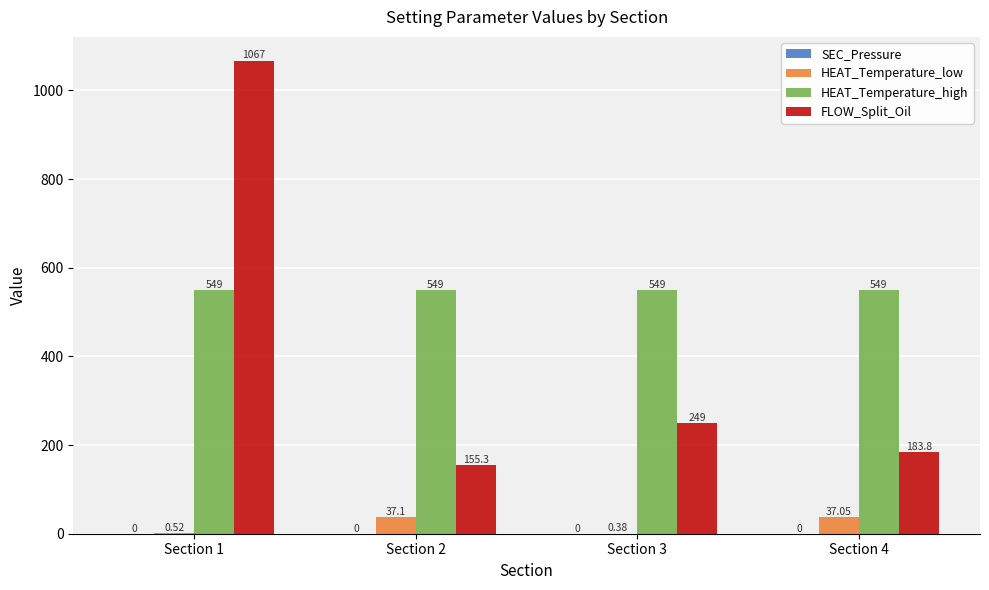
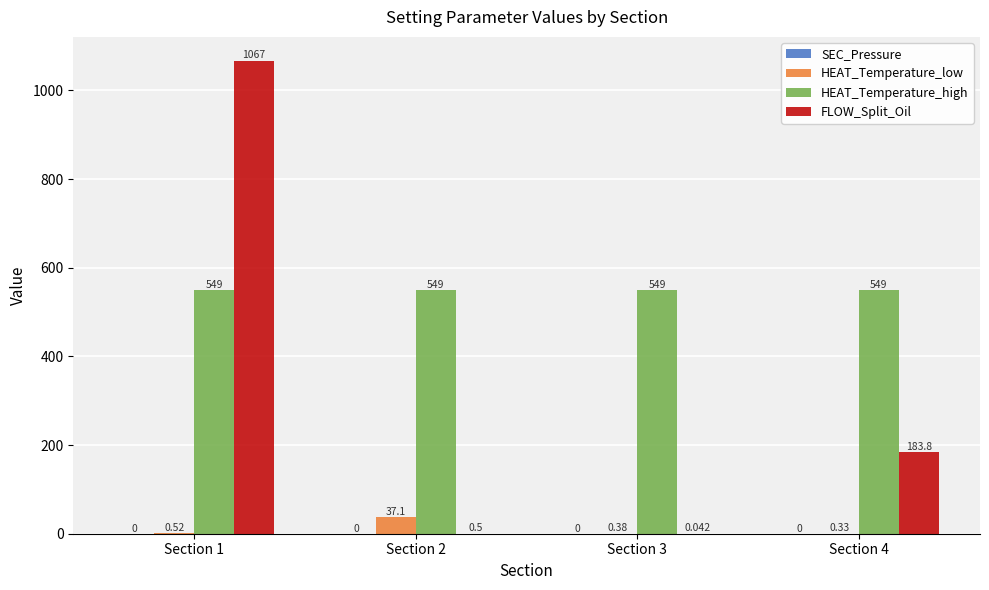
FLOW_Split_Oil, Section 2: 155.3 -> 0.5
FLOW_Split_Oil, Section 3: 249 -> 0.042
HEAT_Temperature_low, Section 4: 37.05 -> 0.33
